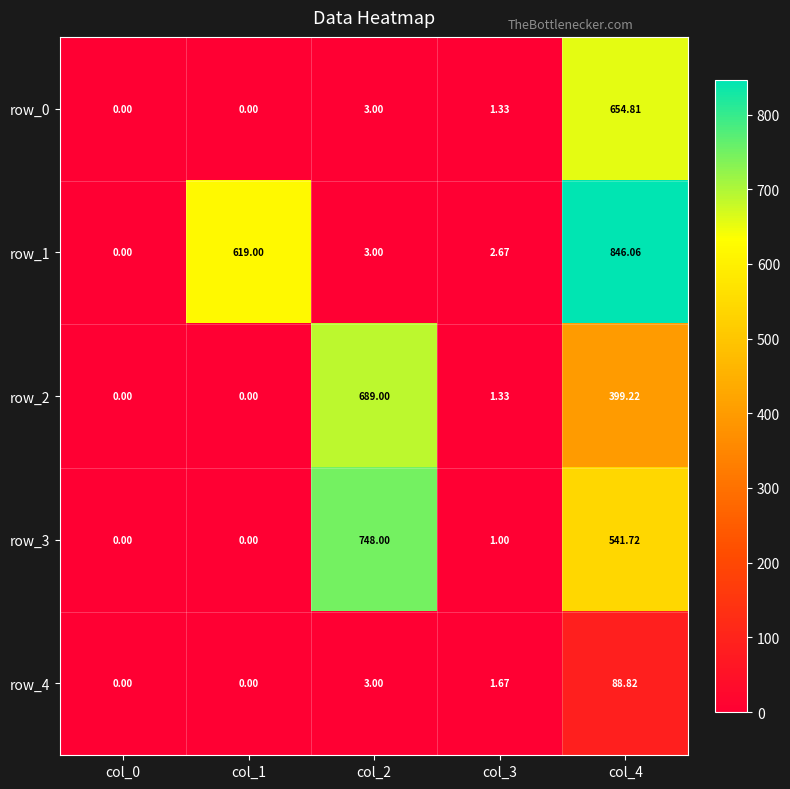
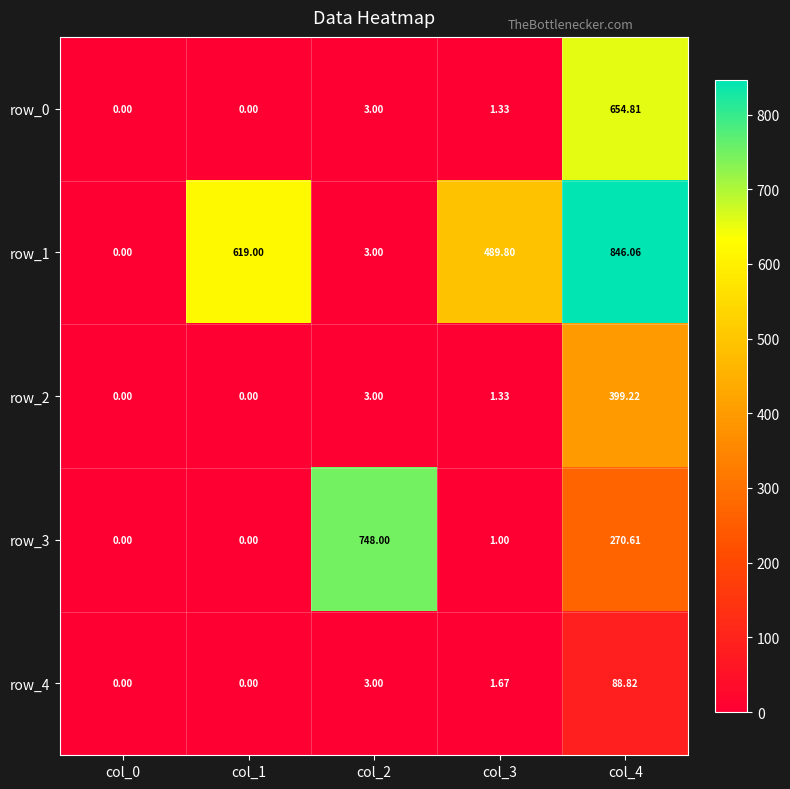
row_1, col_3: 2.67 -> 489.80
row_2, col_2: 689.00 -> 3.00
row_3, col_4: 541.72 -> 270.61
